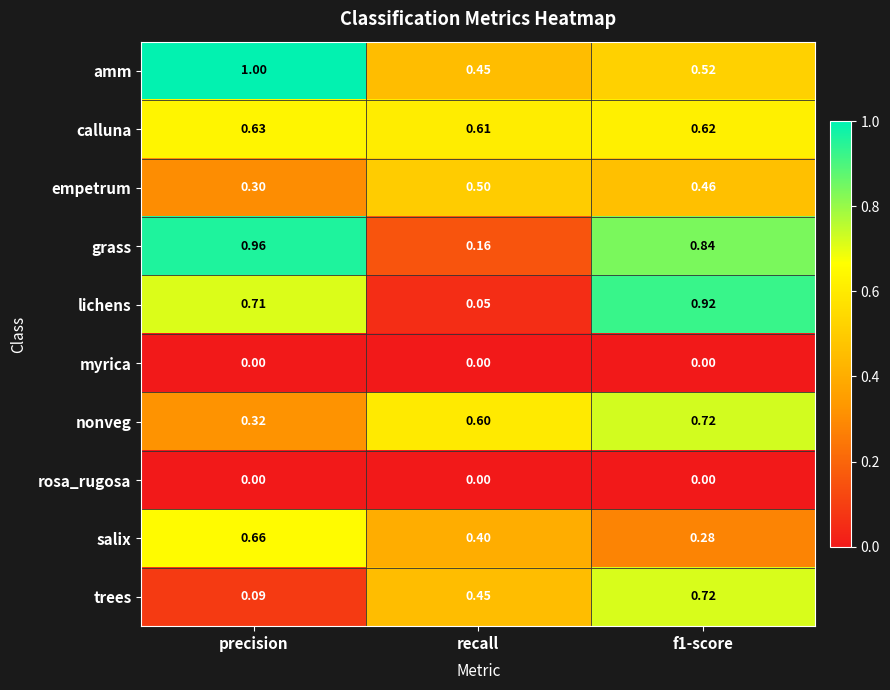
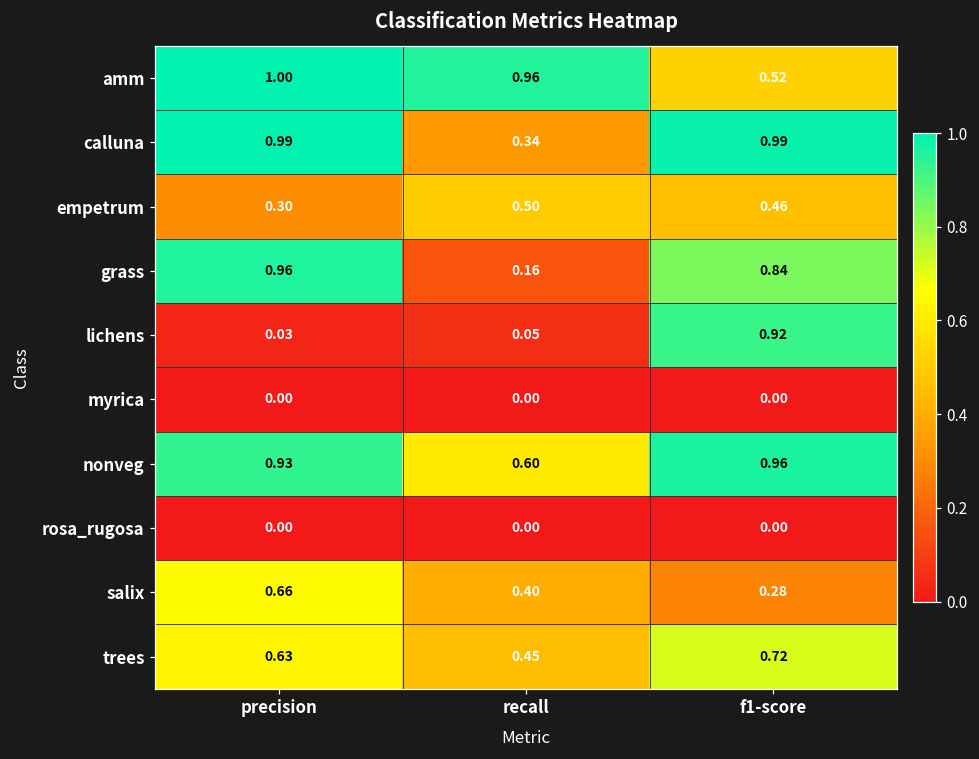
amm, recall: 0.45 -> 0.96
calluna, precision: 0.63 -> 0.99
calluna, recall: 0.61 -> 0.34
calluna, f1-score: 0.62 -> 0.99
lichens, precision: 0.71 -> 0.03
nonveg, precision: 0.32 -> 0.93
nonveg, f1-score: 0.72 -> 0.96
trees, precision: 0.09 -> 0.63
